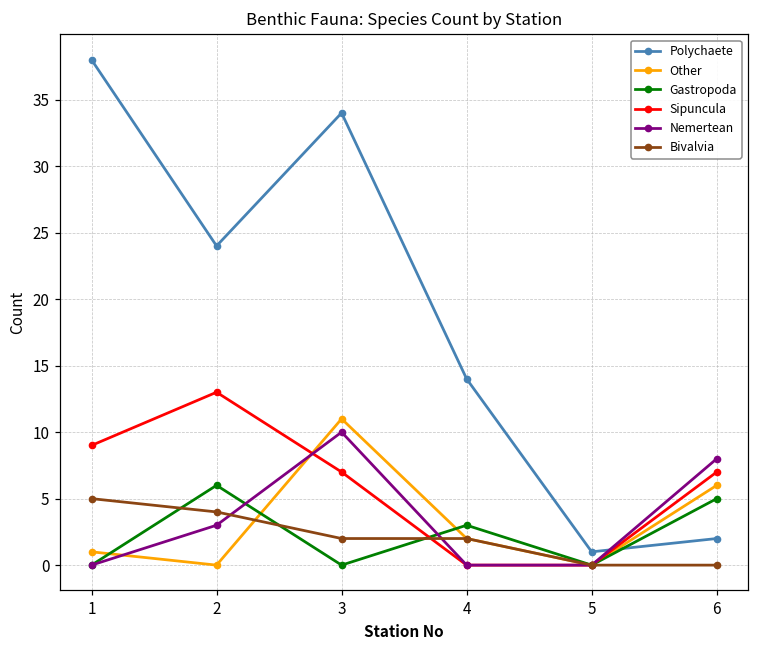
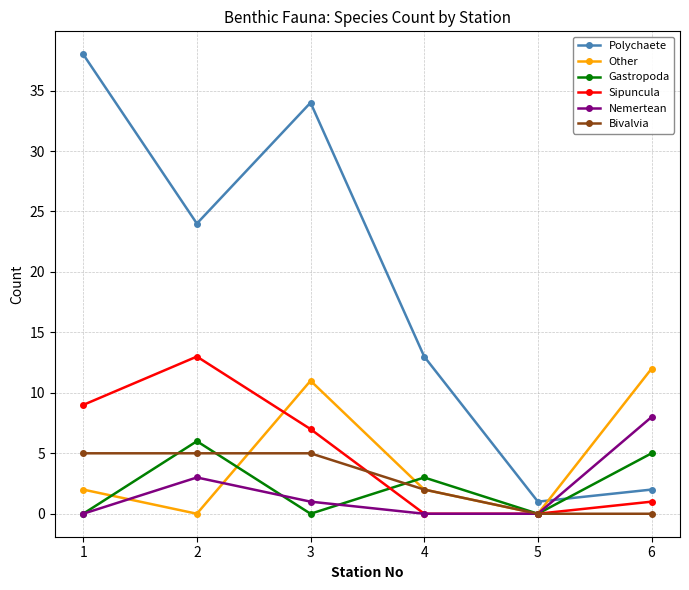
Other, 1: 1 -> 2
Bivalvia, 2: 4 -> 5
Nemertean, 3: 10 -> 1
Bivalvia, 3: 2 -> 5
Polychaete, 4: 14 -> 13
Other, 6: 6 -> 12
Sipuncula, 6: 7 -> 1
